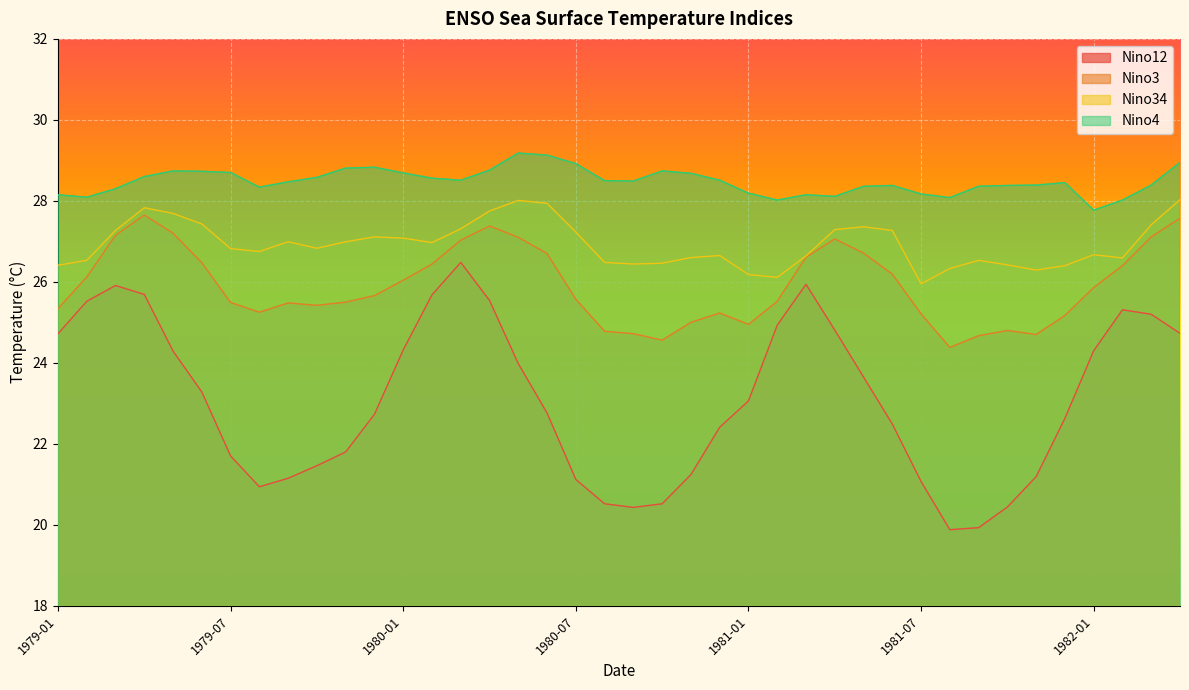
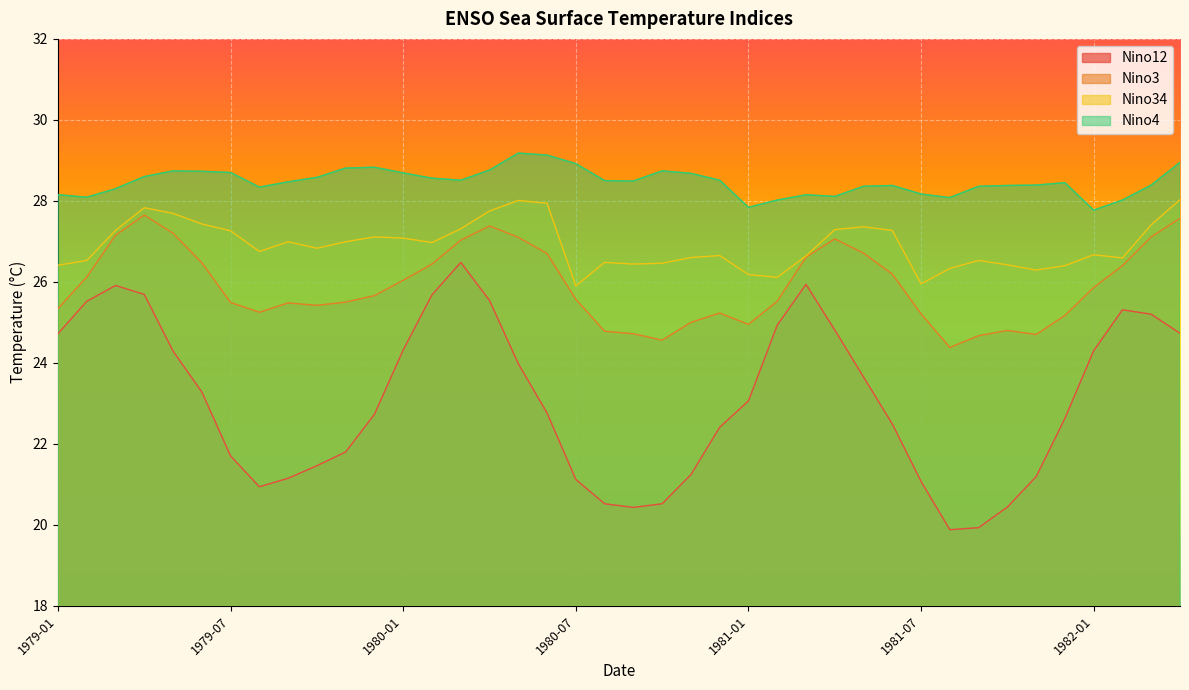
Nino34, 1979-07: 26.8 -> 27.3
Nino34, 1980-07: 27.2 -> 25.9
Nino4, 1981-01: 28.2 -> 27.8
